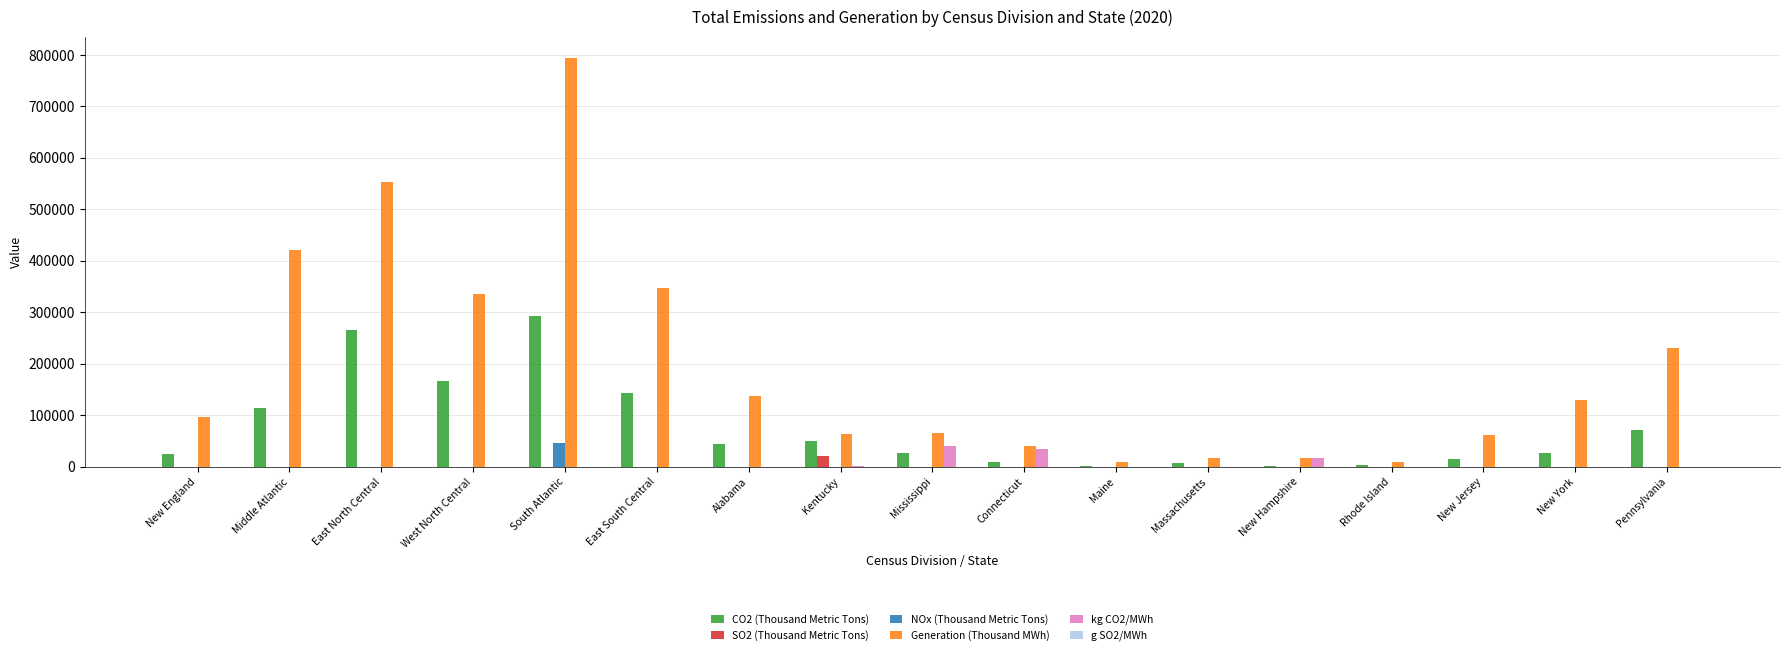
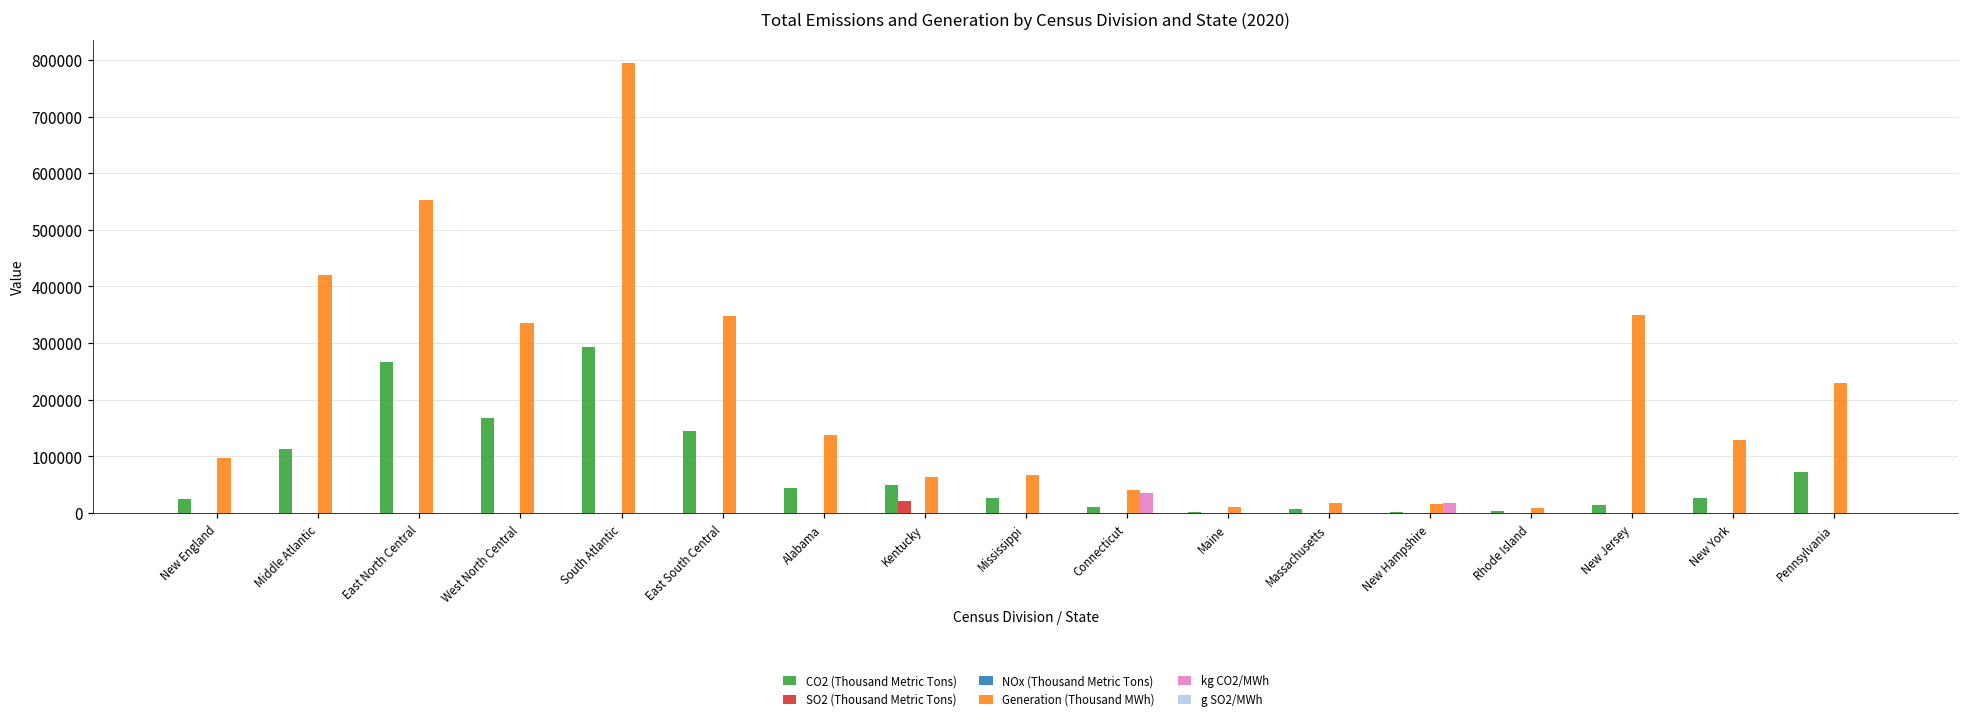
NOx (Thousand Metric Tons), South Atlantic: 50000 -> 0
kg CO2/MWh, Mississippi: 40000 -> 0
Generation (Thousand MWh), New Jersey: 60000 -> 350000
